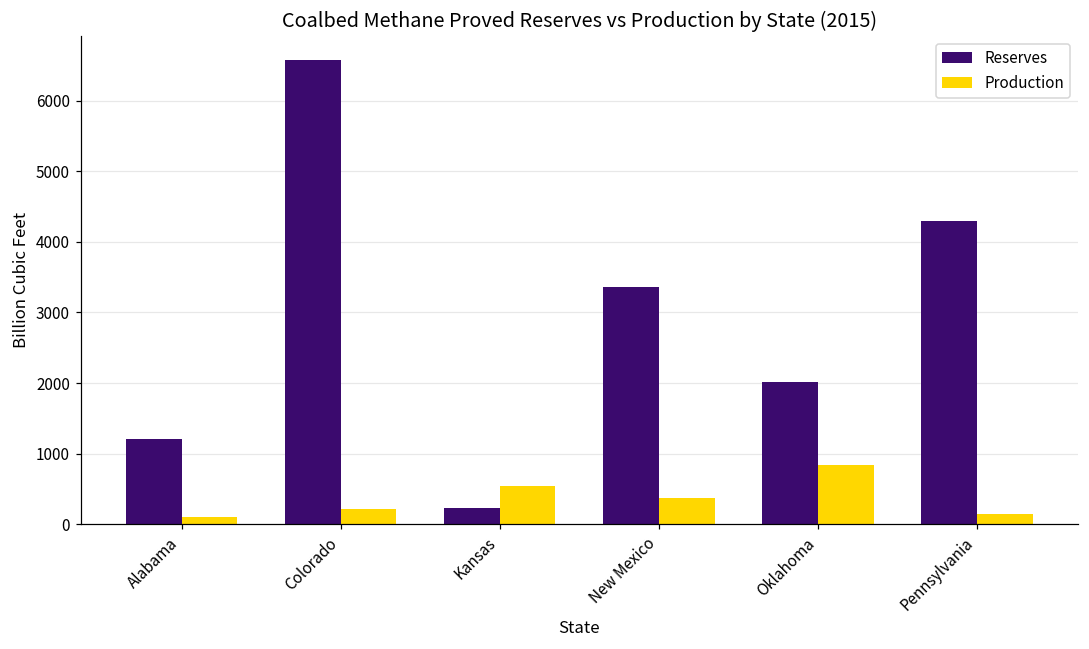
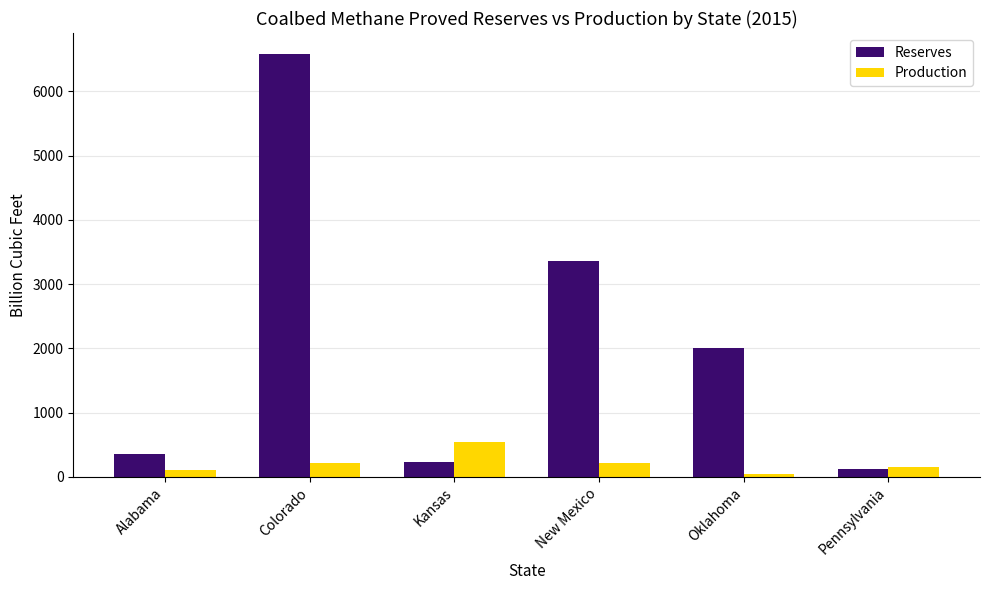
Reserves, Alabama: 1200 -> 400
Production, New Mexico: 400 -> 200
Production, Oklahoma: 800 -> 0
Reserves, Pennsylvania: 4300 -> 100
